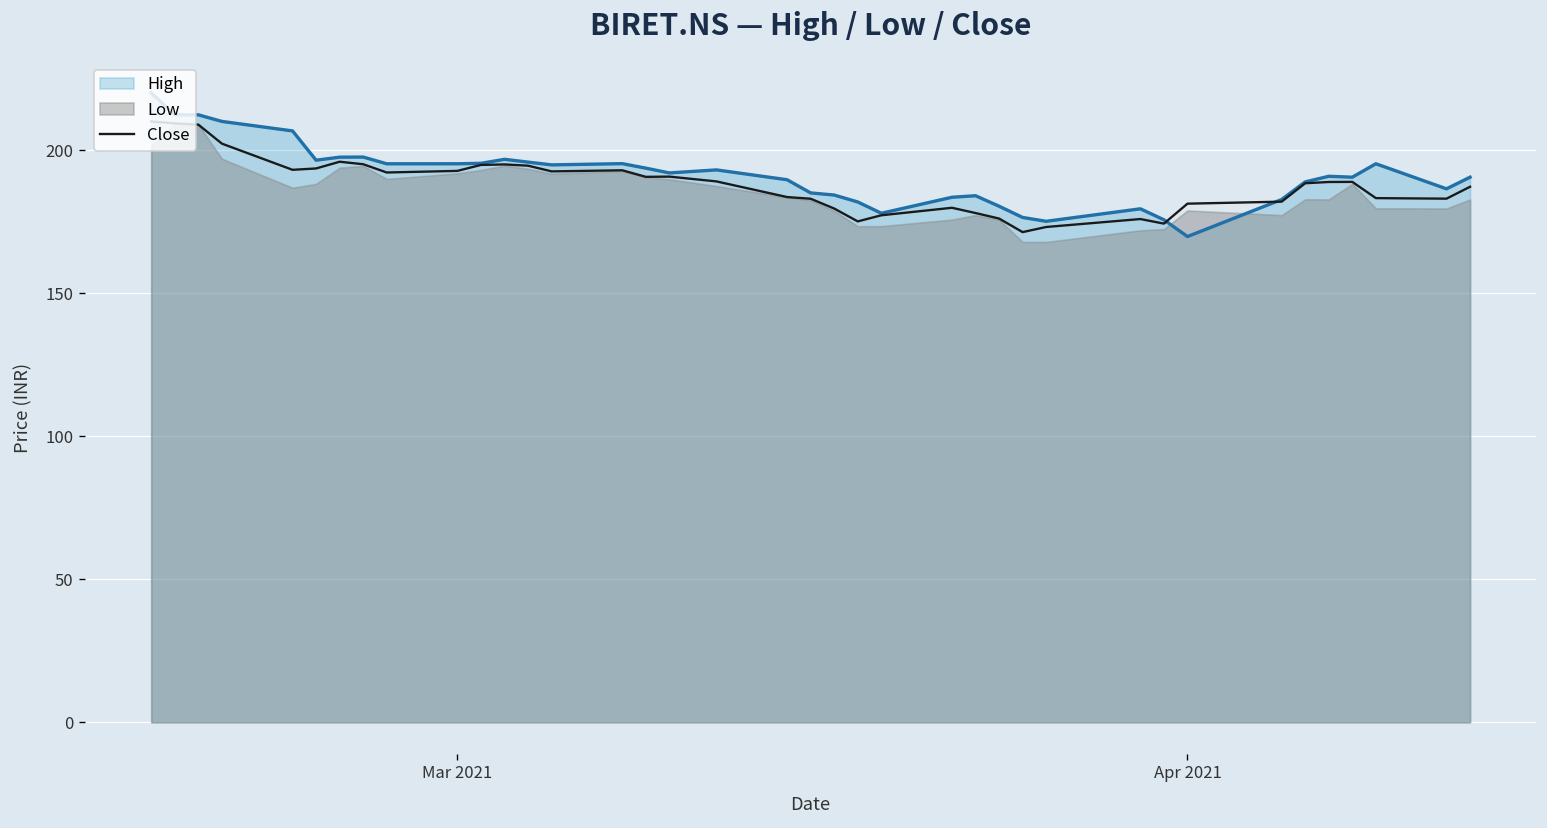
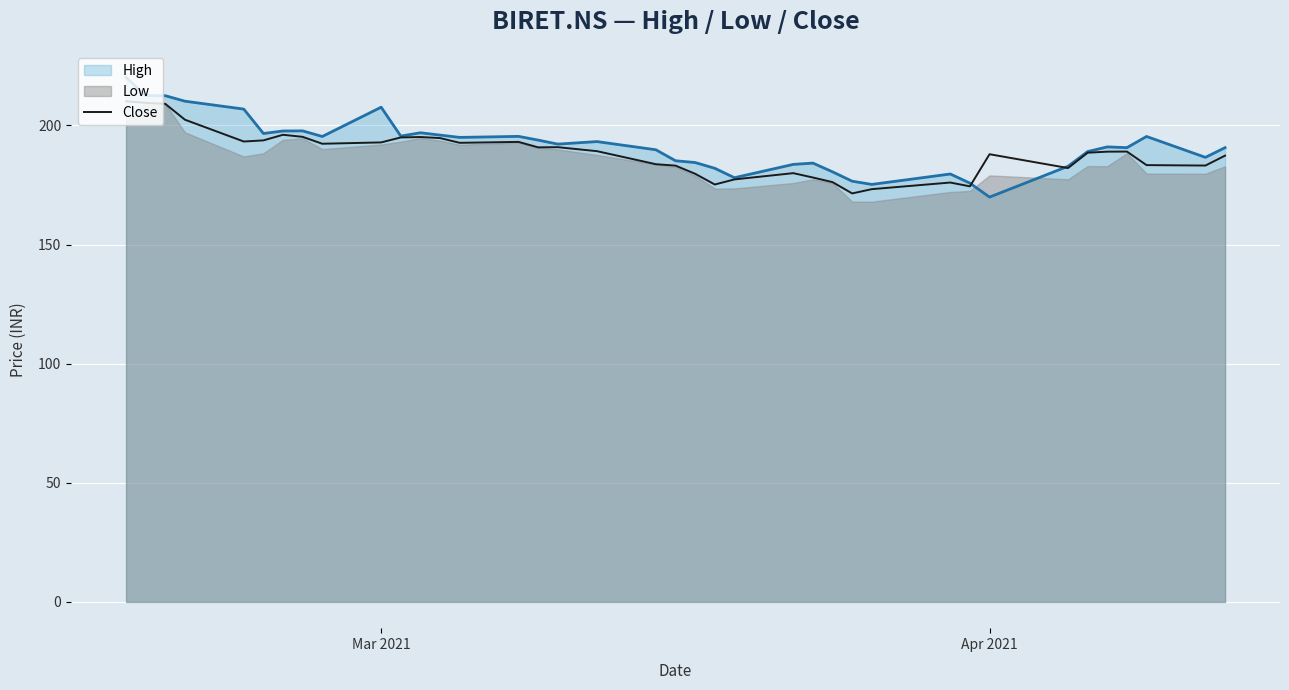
High, Mar 2021: 195 -> 208
Close, Apr 2021: 181 -> 188
